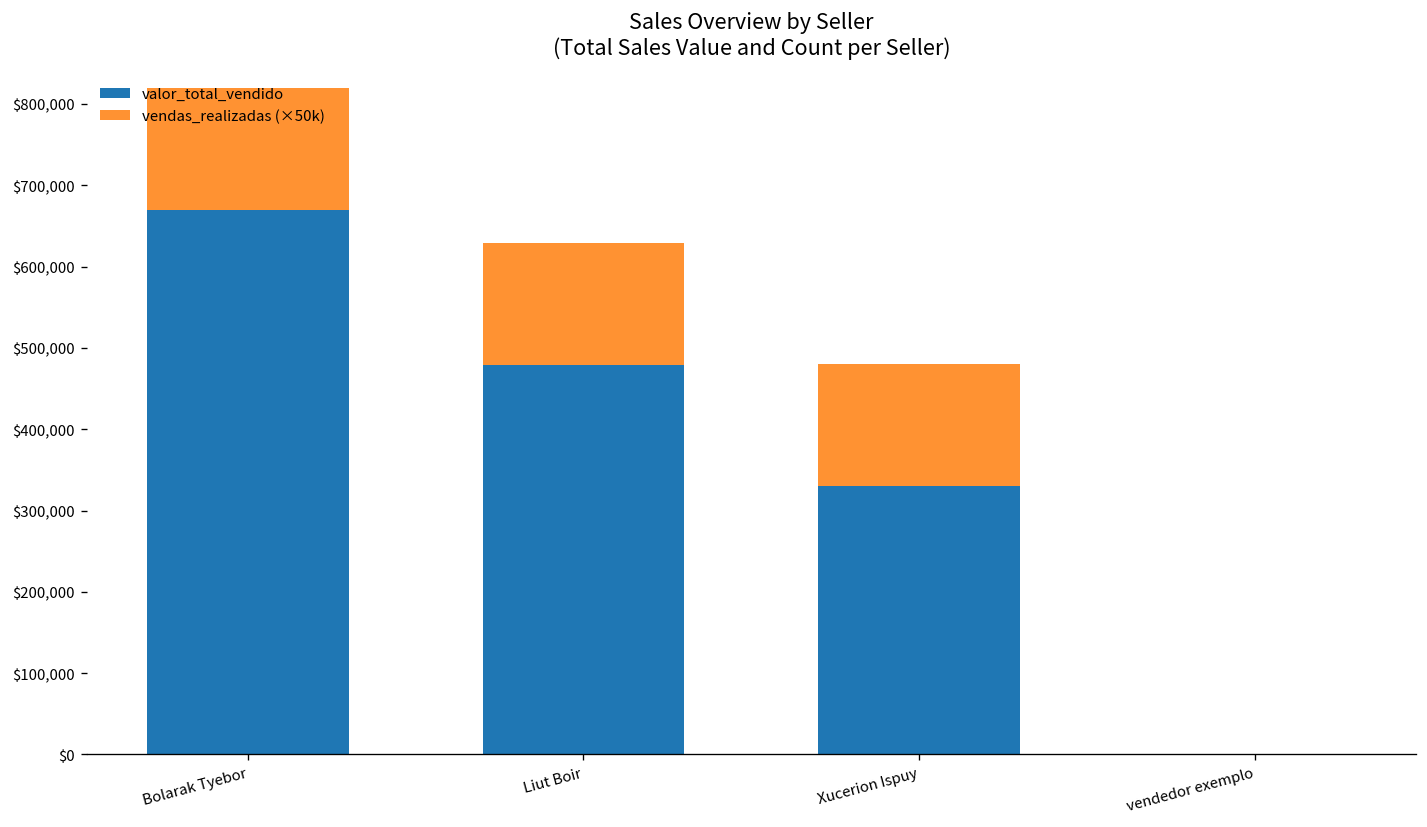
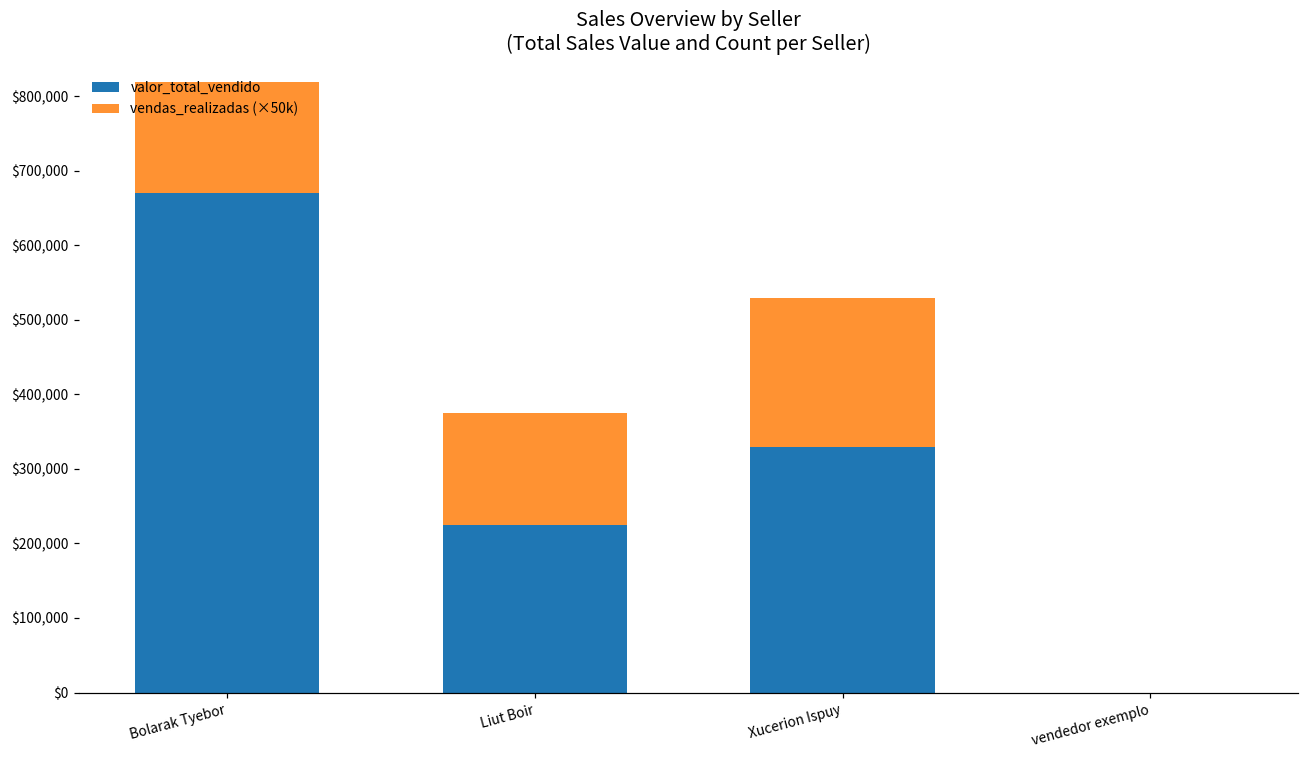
valor_total_vendido, Liut Boir: $480,000 -> $220,000
vendas_realizadas (×50k), Xucerion Ispuy: $150,000 -> $200,000
